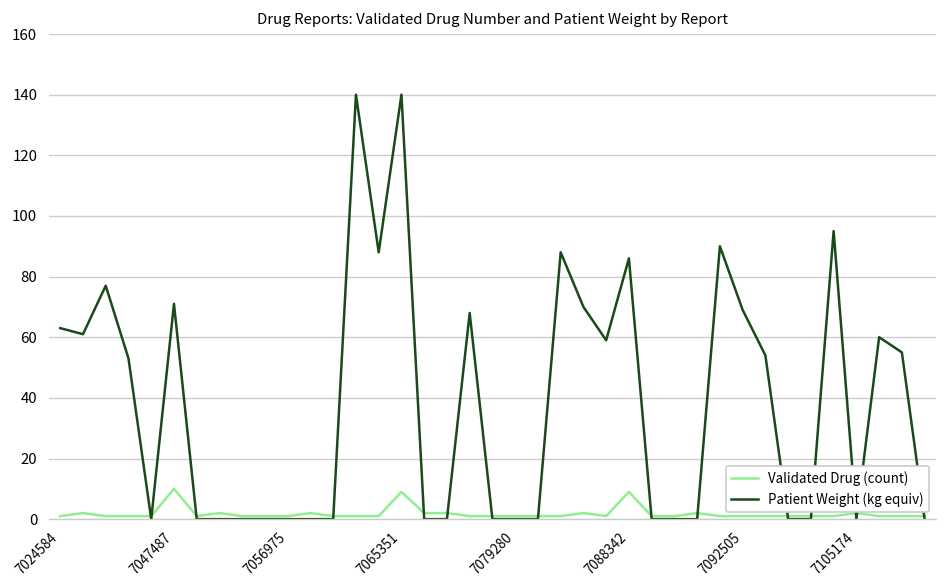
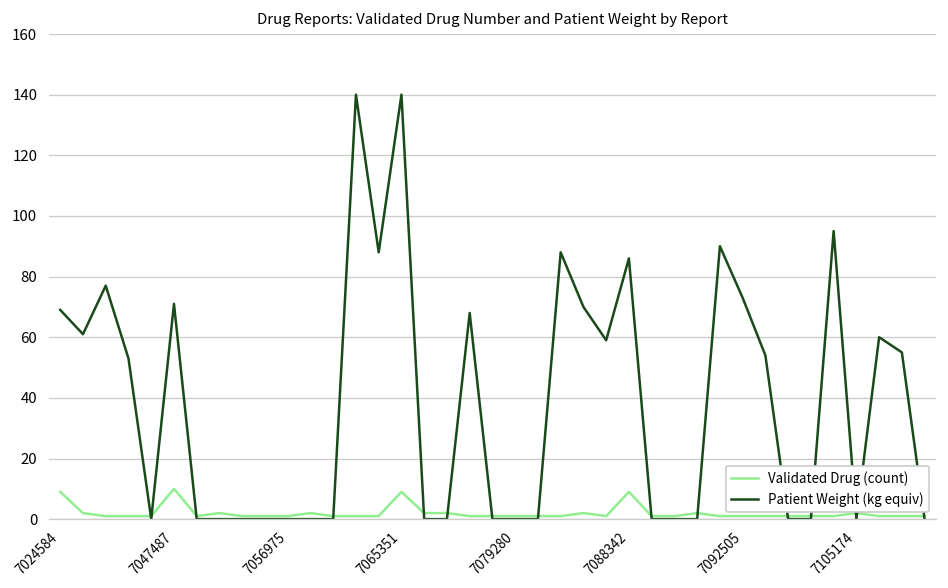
Validated Drug (count), 7024584: 1 -> 9
Patient Weight (kg equiv), 7024584: 63 -> 69
Patient Weight (kg equiv), 7092505: 69 -> 73
